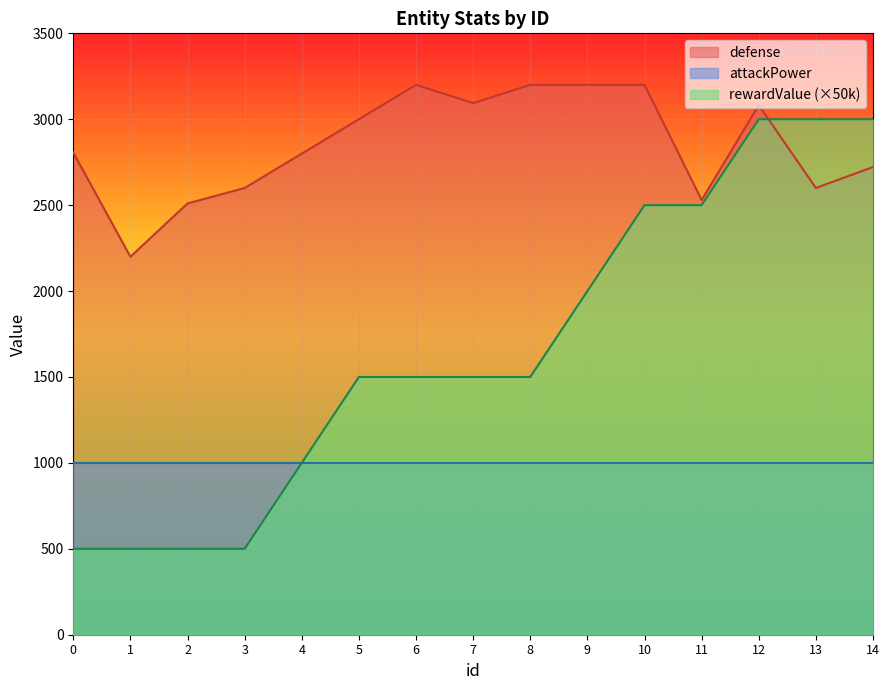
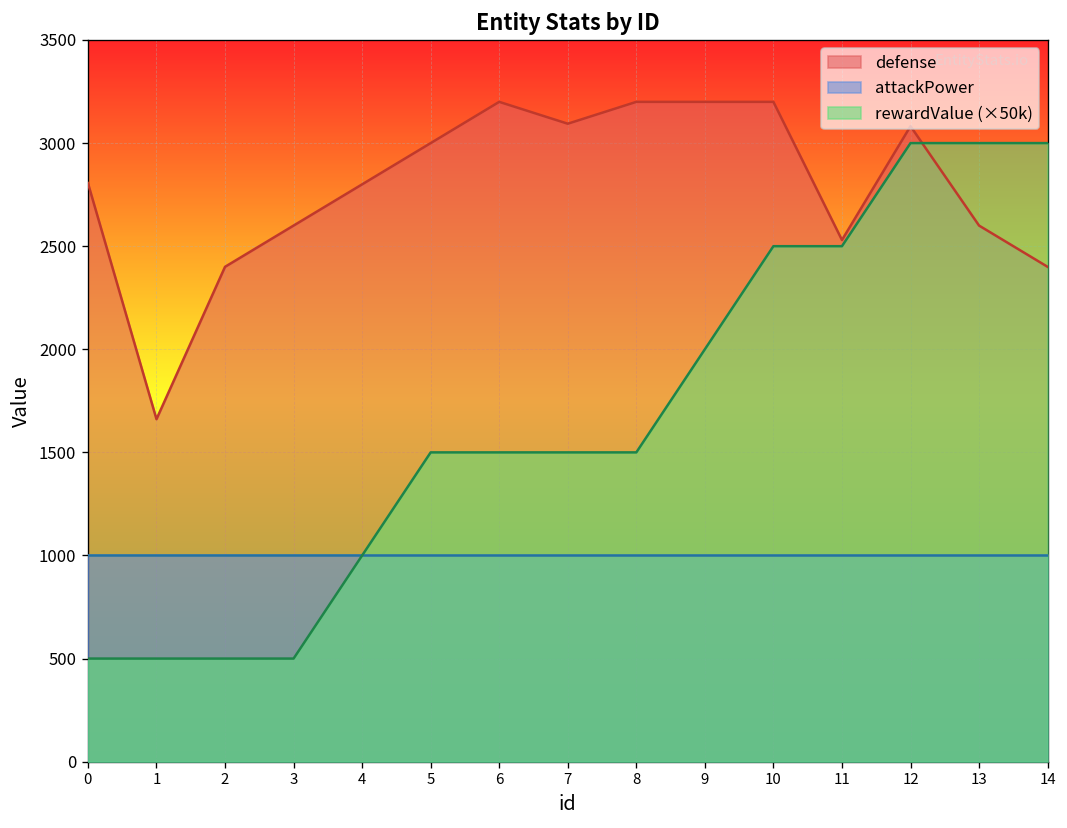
defense, 1: 2200 -> 1660
defense, 2: 2510 -> 2400
defense, 14: 2720 -> 2400
